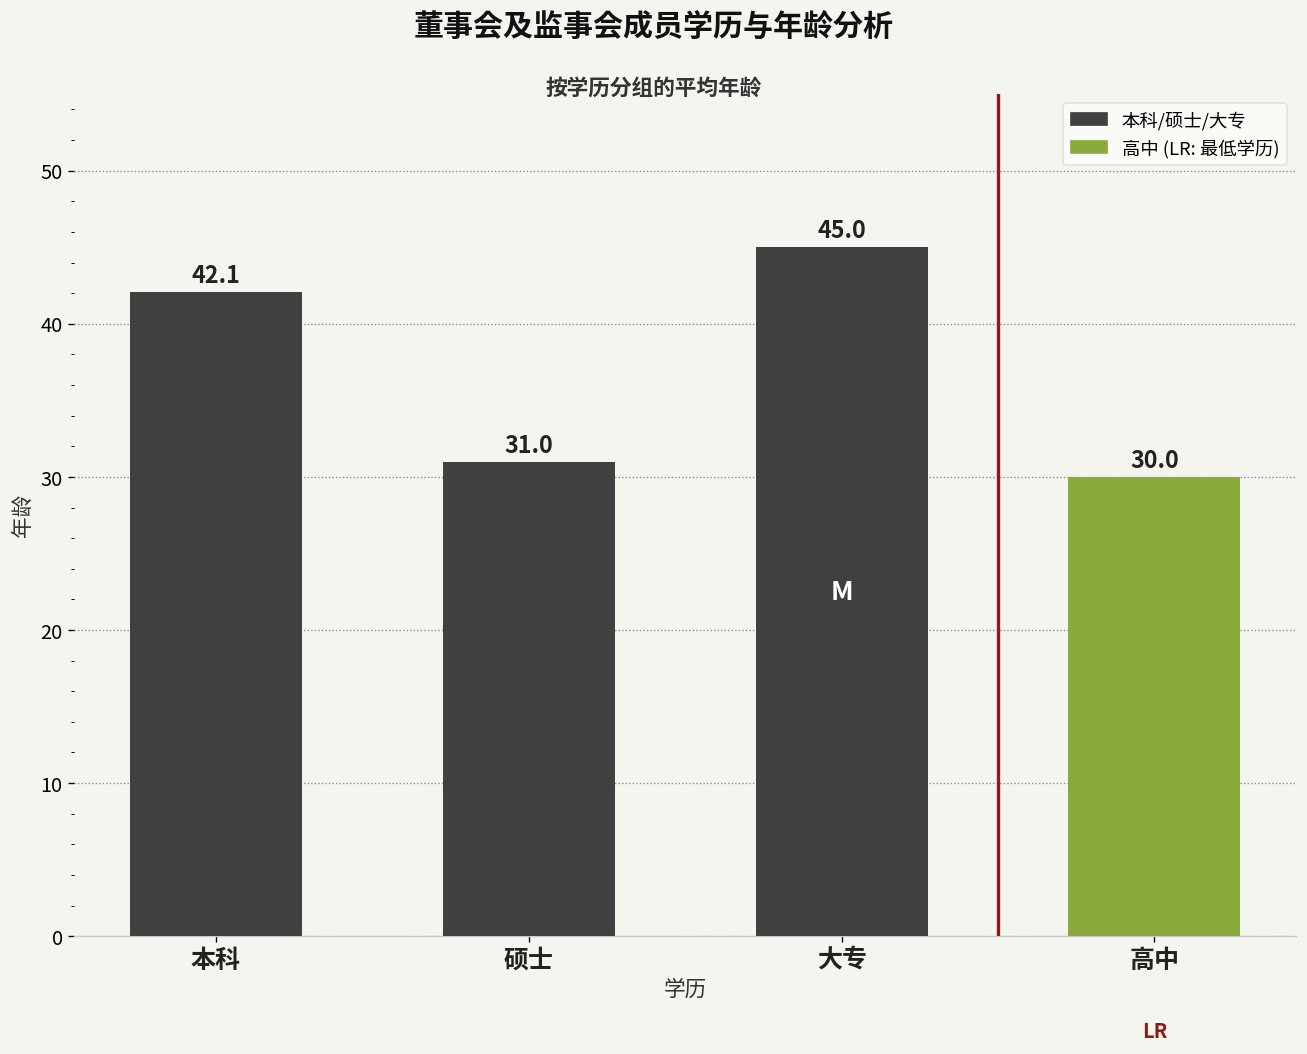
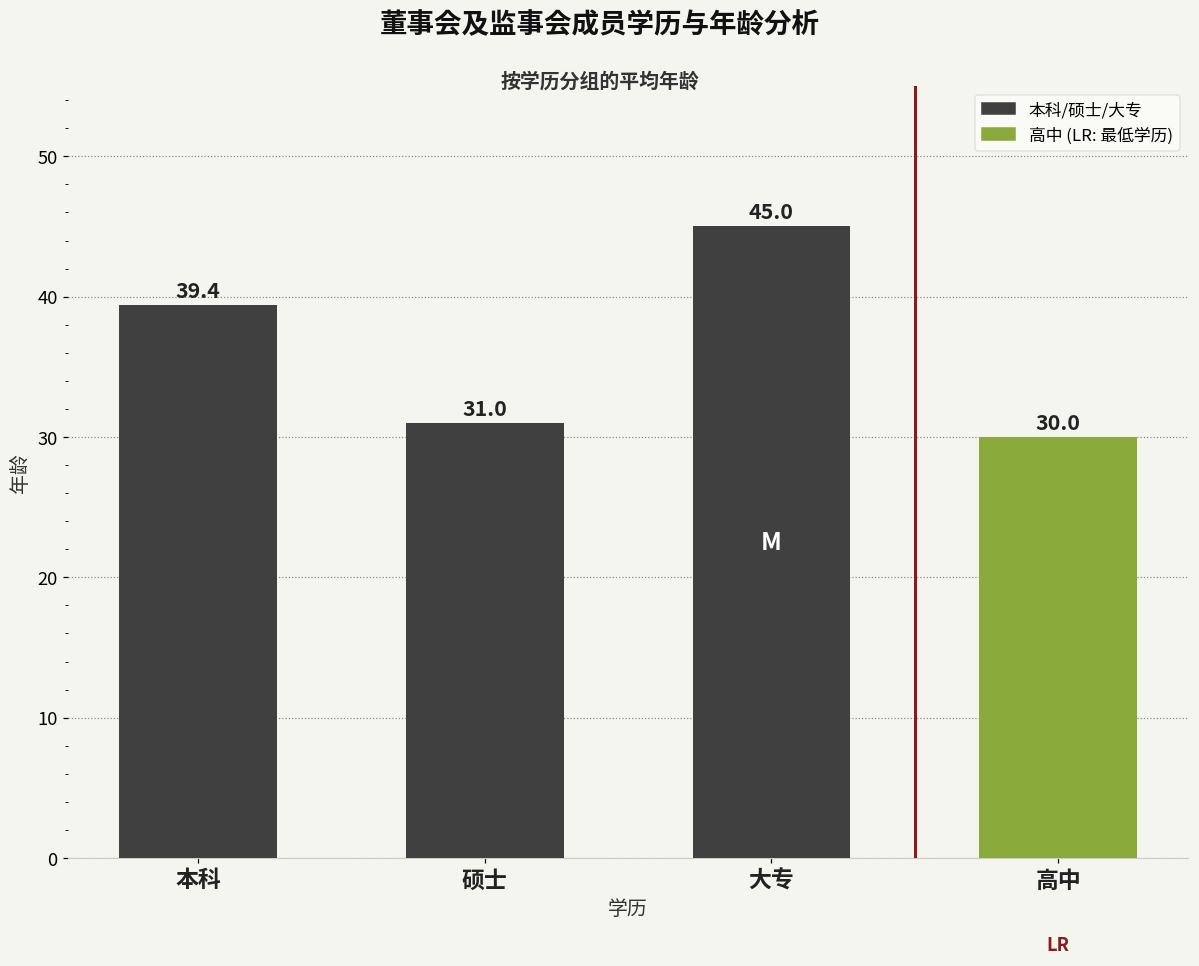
本科: 42.1 -> 39.4
